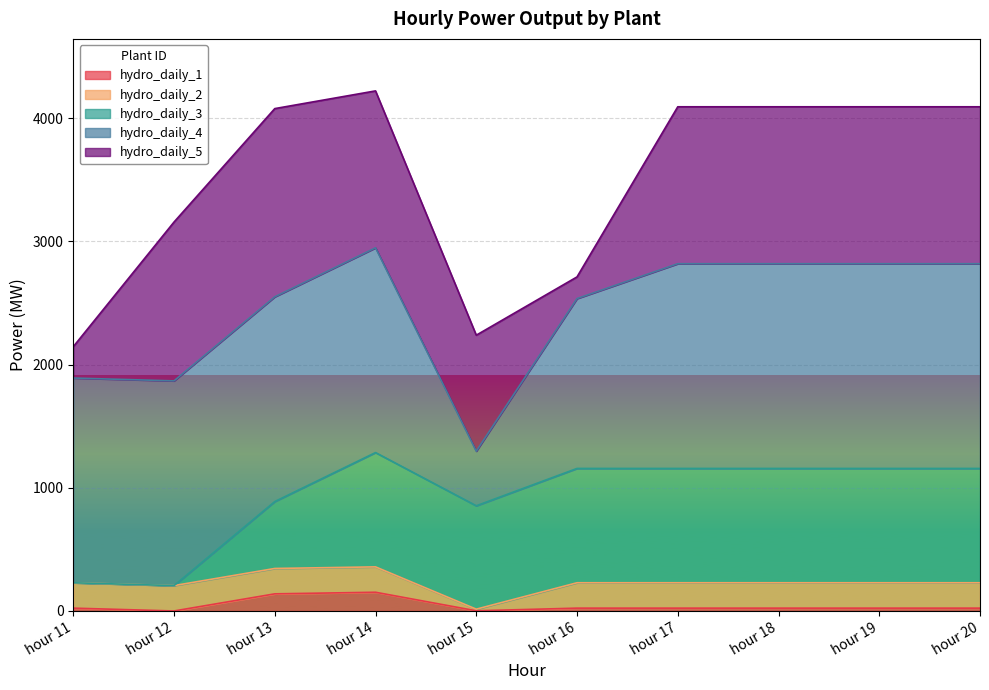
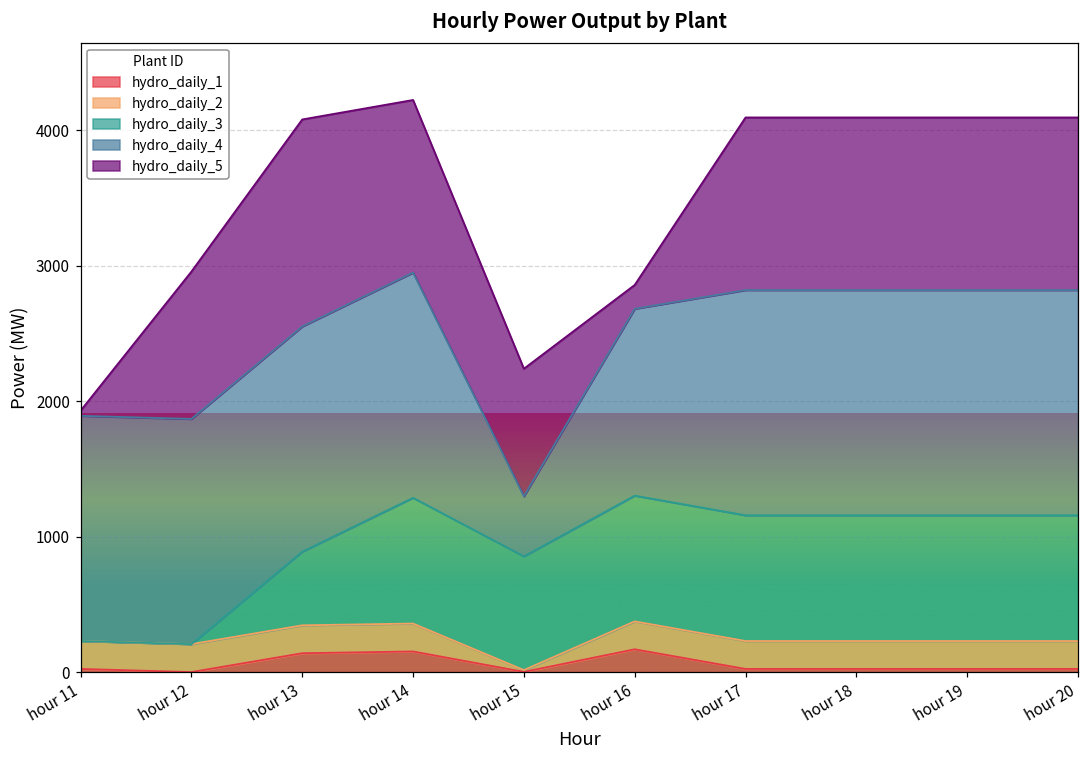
hydro_daily_5, hour 11: 250 -> 40
hydro_daily_5, hour 12: 1290 -> 1090
hydro_daily_1, hour 16: 20 -> 170
